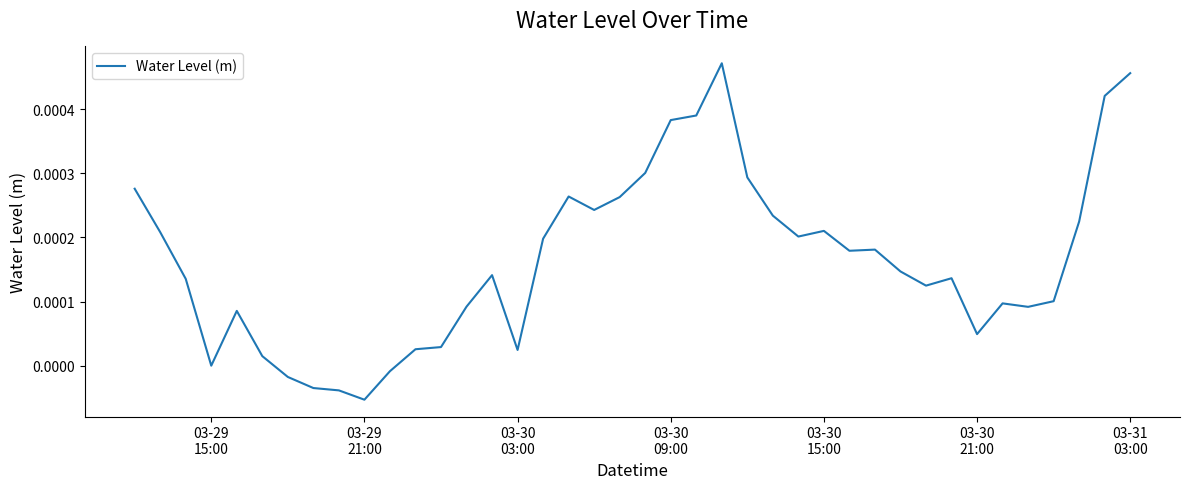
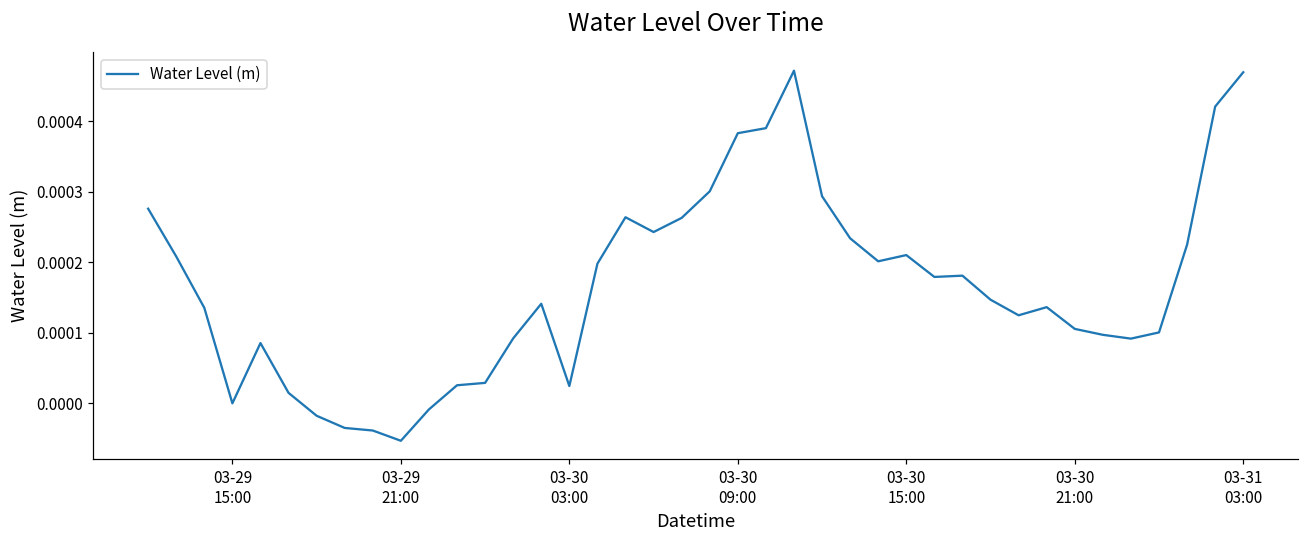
03-30 21:00: 0.00005 -> 0.00011
03-31 03:00: 0.00046 -> 0.00047
